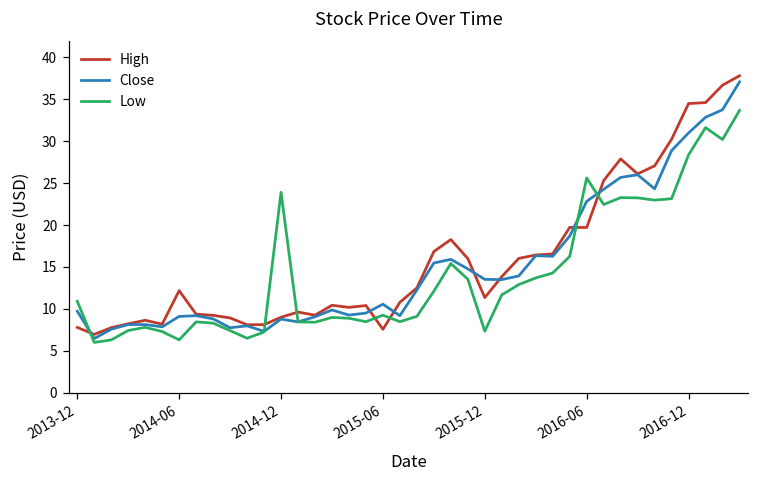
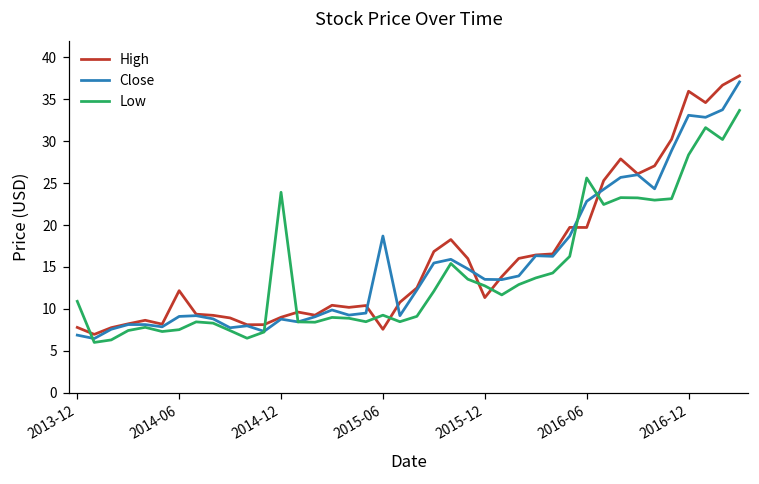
Close, 2013-12: 10 -> 7
Low, 2014-06: 6 -> 8
Close, 2015-06: 11 -> 19
Low, 2015-12: 7 -> 13
High, 2016-12: 34 -> 36
Close, 2016-12: 31 -> 33
